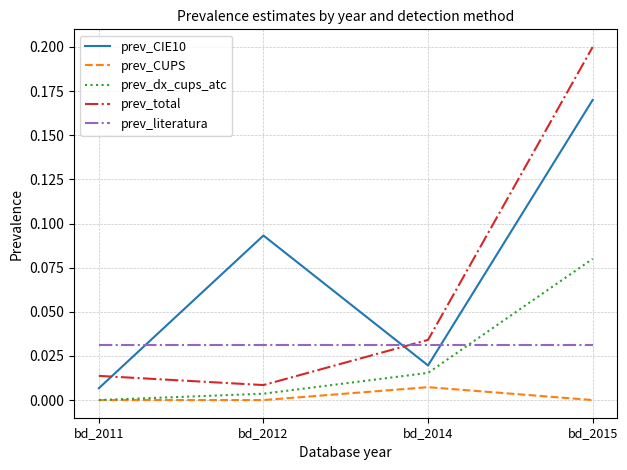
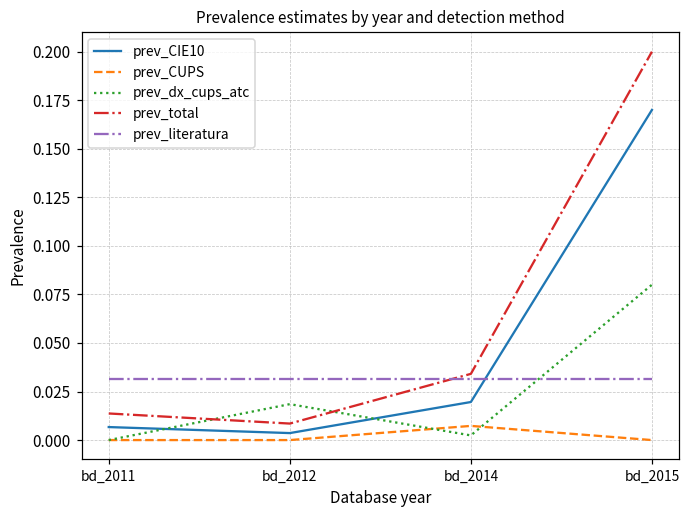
prev_CIE10, bd_2012: 0.093 -> 0.004
prev_dx_cups_atc, bd_2012: 0.004 -> 0.019
prev_dx_cups_atc, bd_2014: 0.015 -> 0.002
